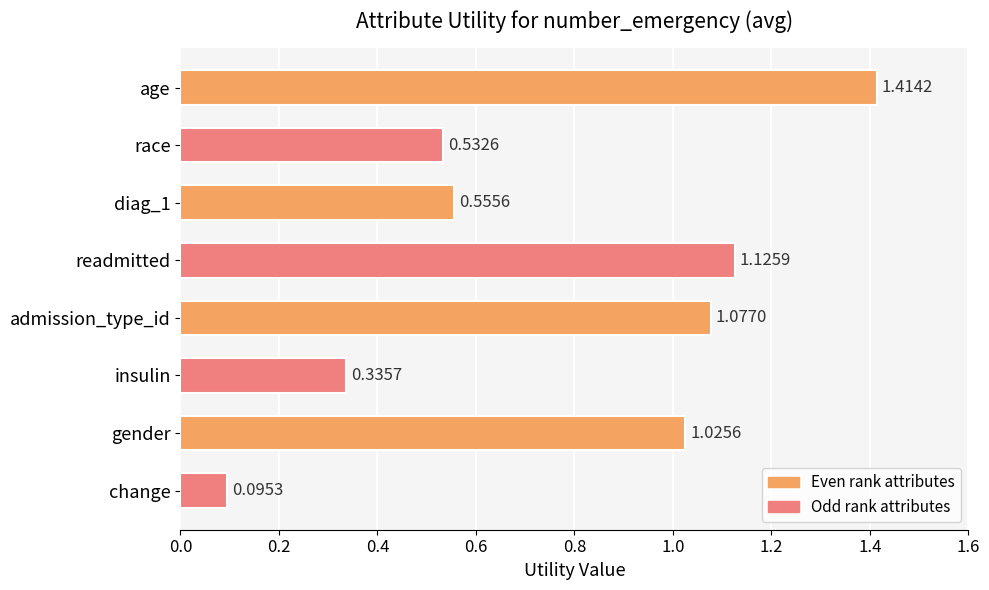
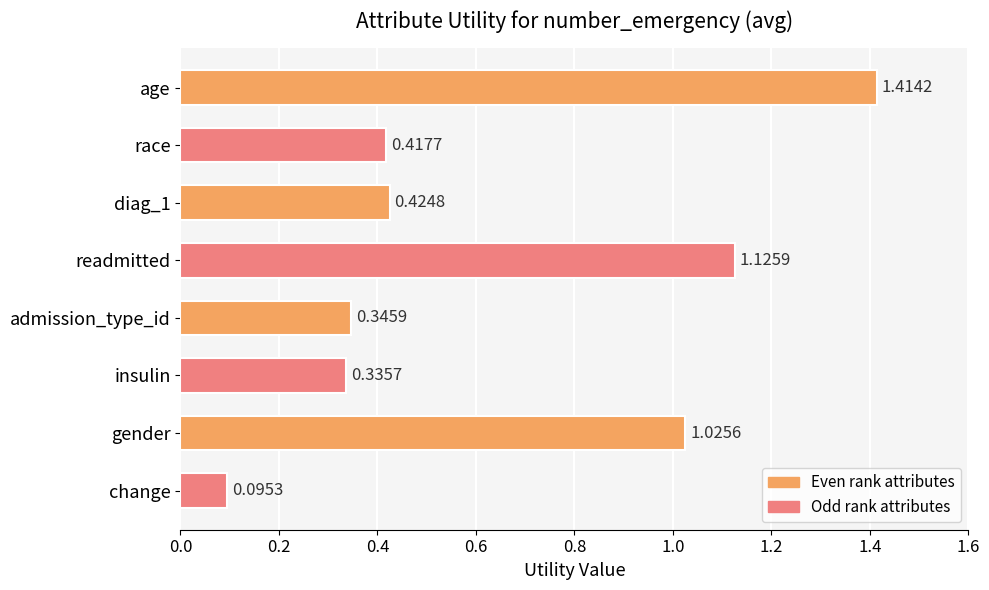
race: 0.5326 -> 0.4177
diag_1: 0.5556 -> 0.4248
admission_type_id: 1.0770 -> 0.3459
